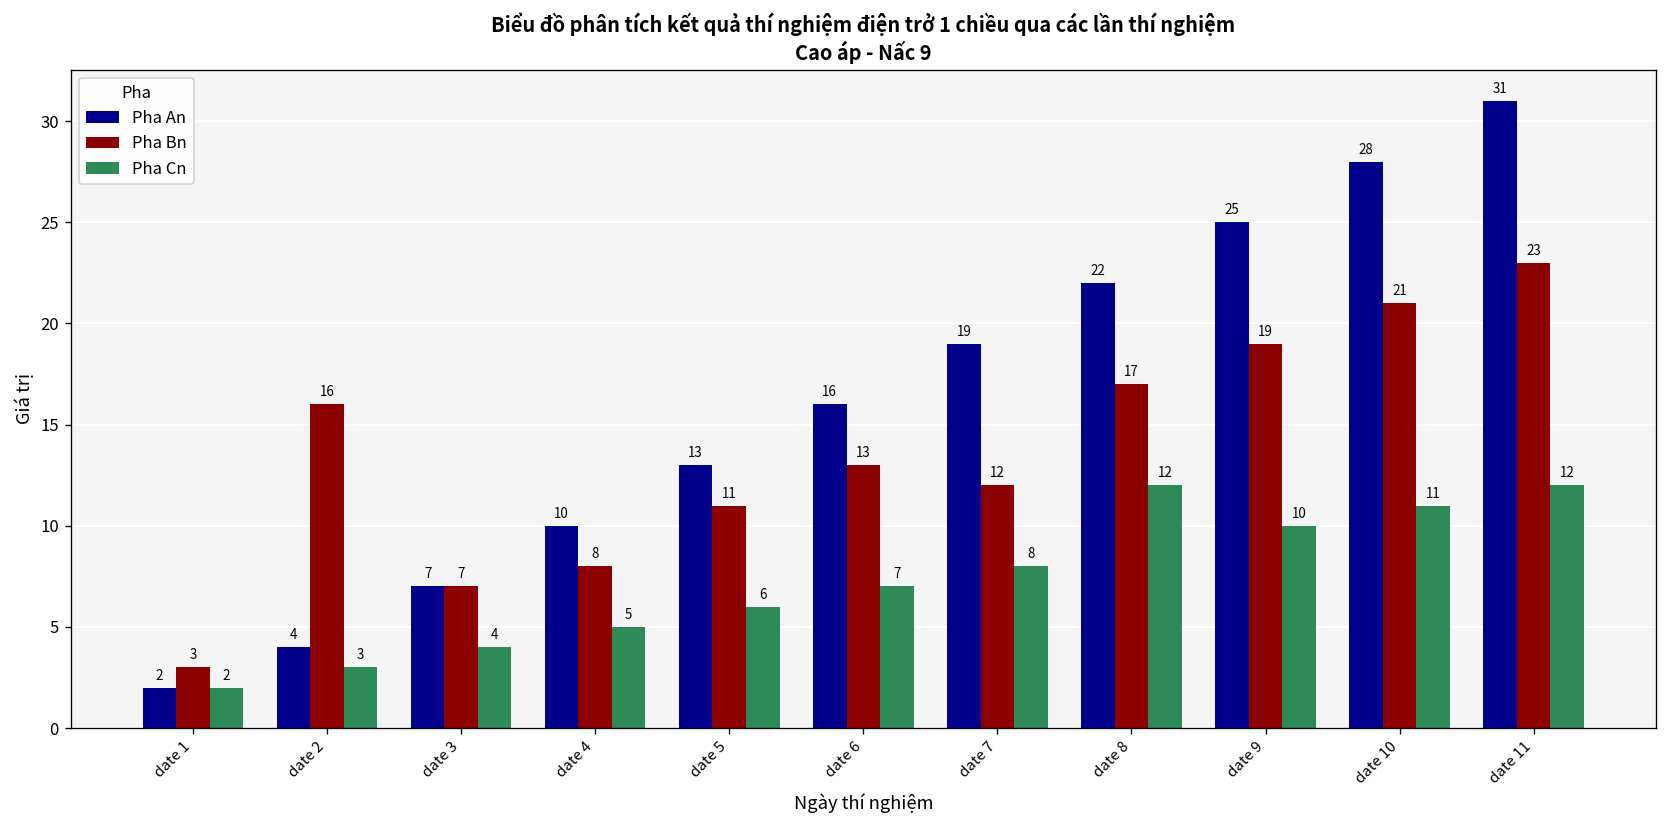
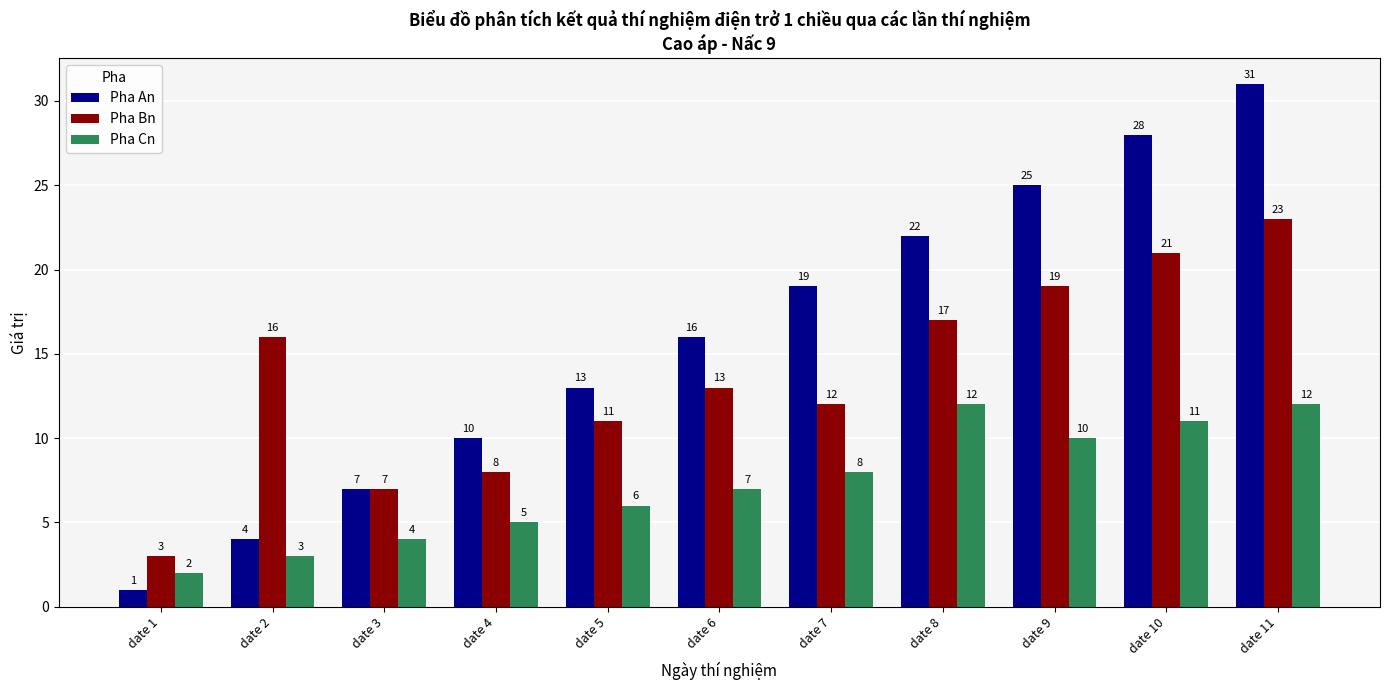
Pha An, date 1: 2 -> 1
